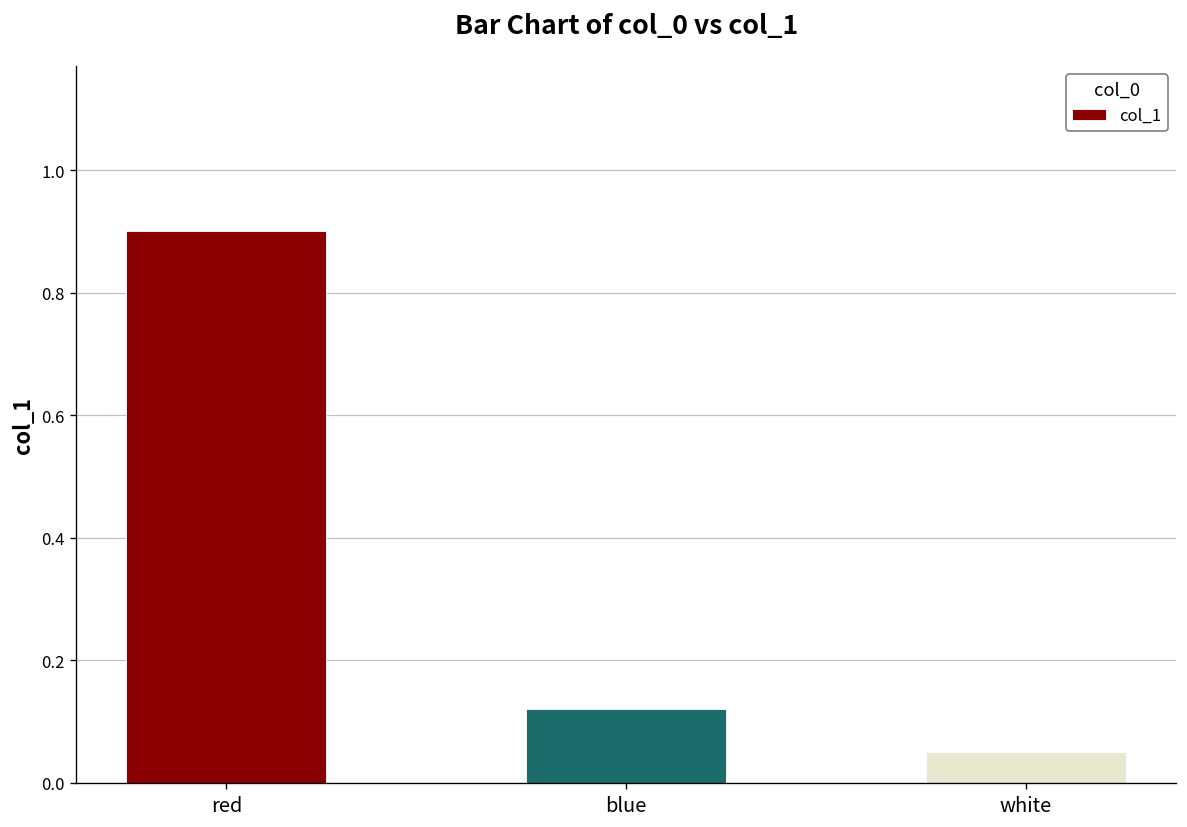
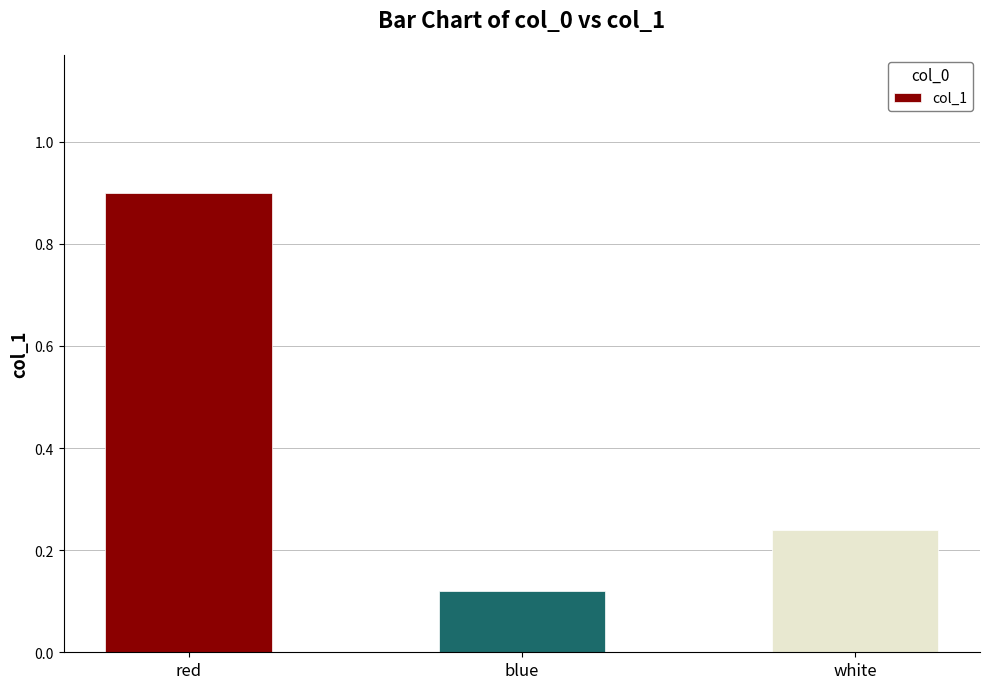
white: 0.05 -> 0.24
